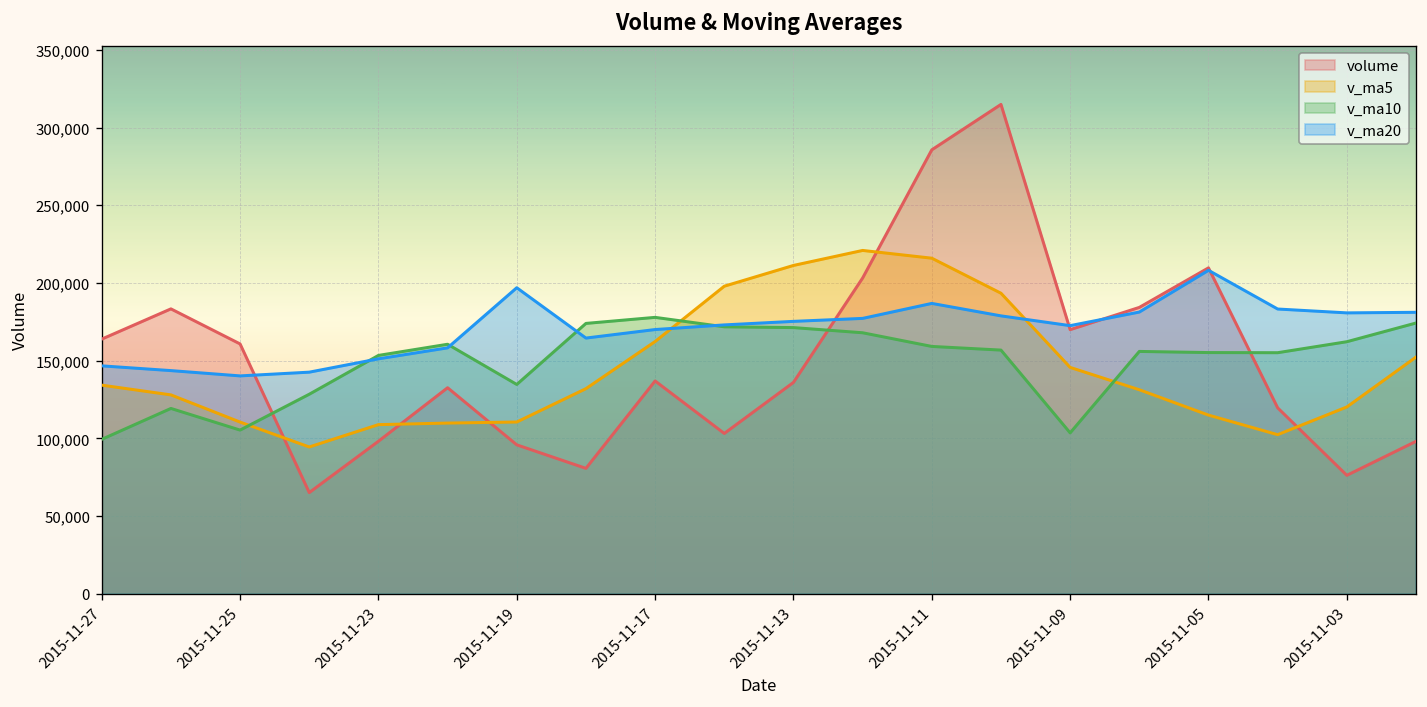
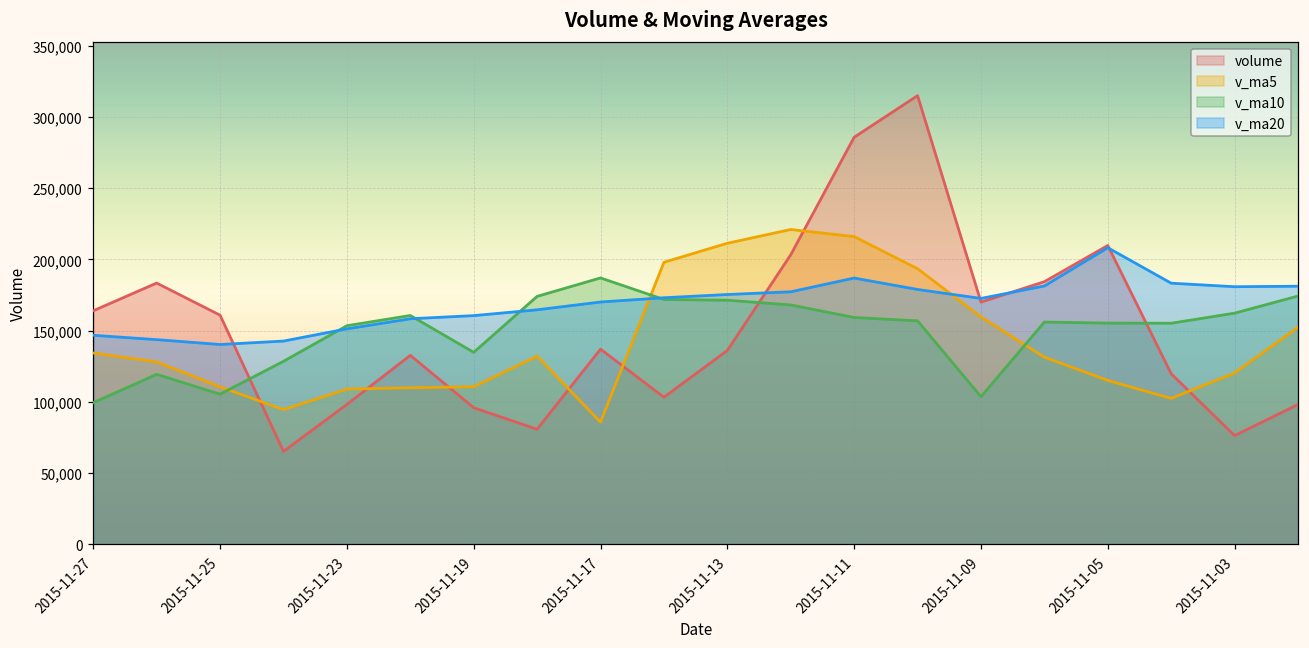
v_ma20, 2015-11-19: 197,000 -> 161,000
v_ma5, 2015-11-17: 162,000 -> 86,000
v_ma10, 2015-11-17: 178,000 -> 187,000
v_ma5, 2015-11-09: 146,000 -> 160,000
